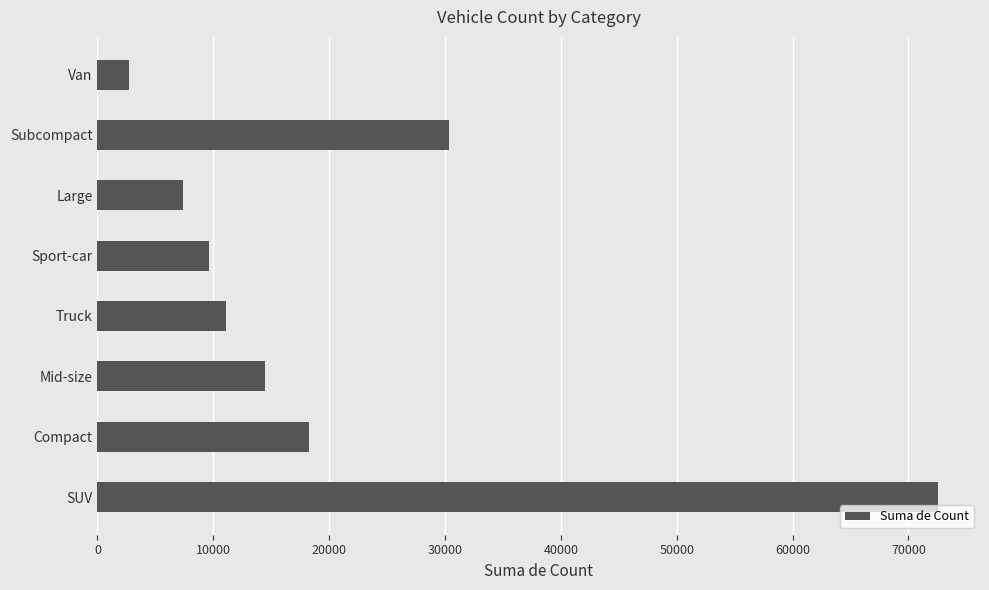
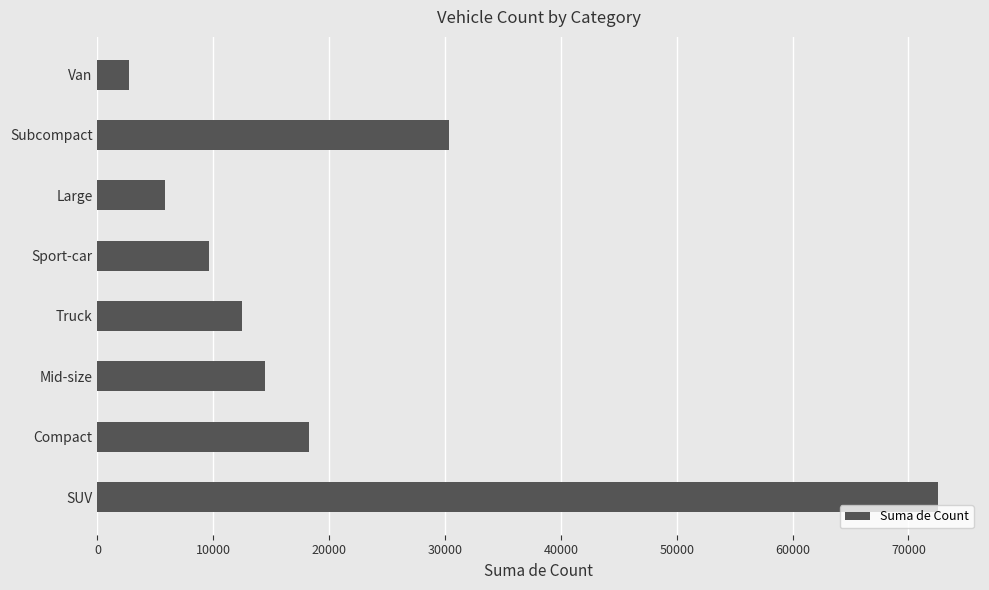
Large: 7400 -> 5800
Truck: 11100 -> 12400
